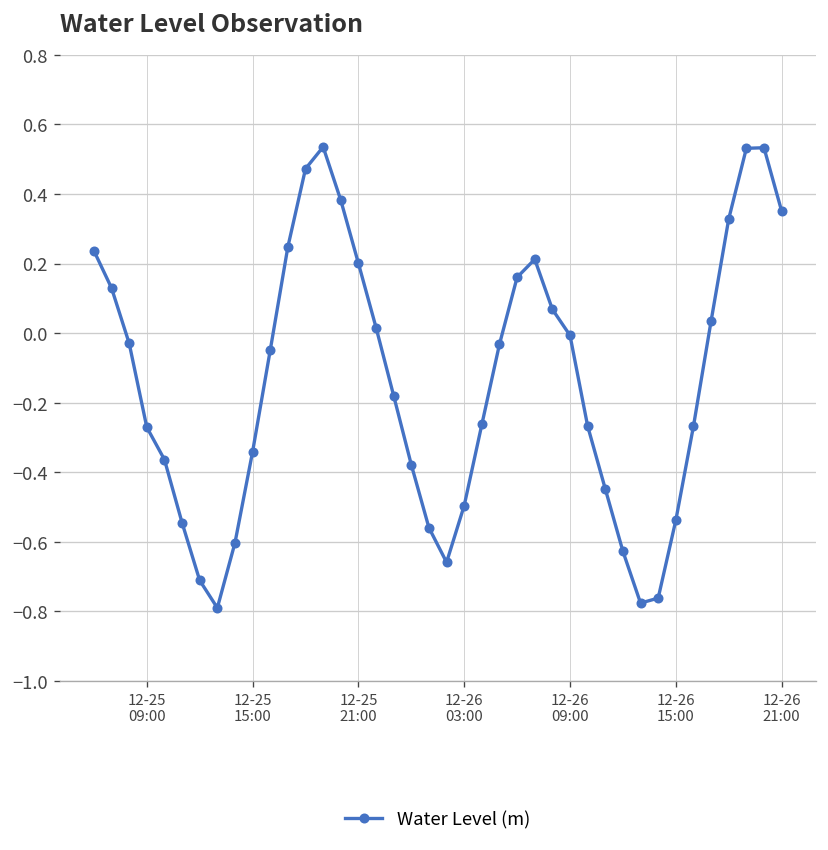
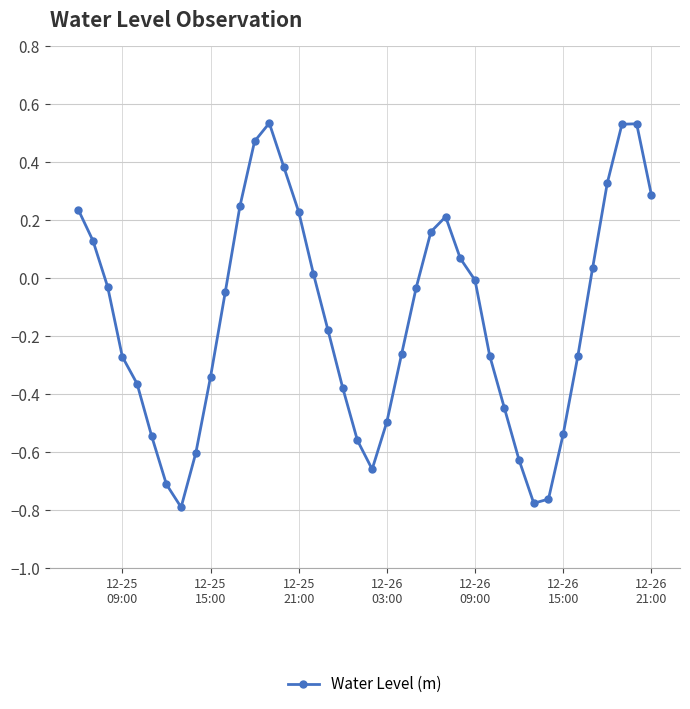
12-25 21:00: 0.20 -> 0.23
12-26 21:00: 0.35 -> 0.29
